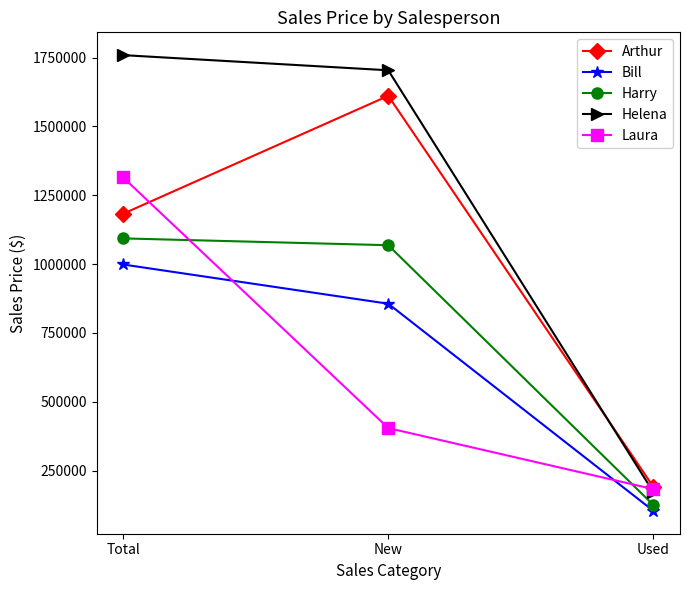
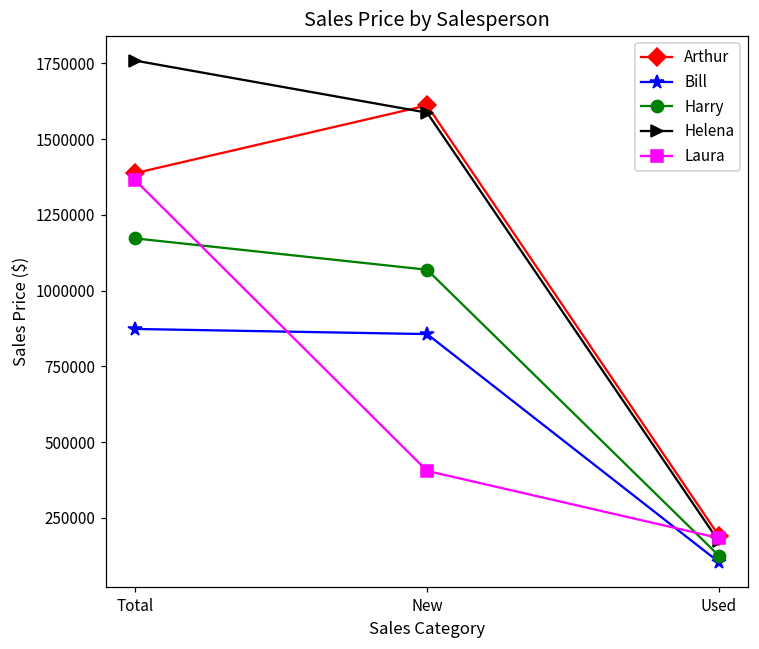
Arthur, Total: 1180000 -> 1390000
Bill, Total: 1000000 -> 870000
Harry, Total: 1090000 -> 1170000
Laura, Total: 1320000 -> 1360000
Helena, New: 1700000 -> 1590000
